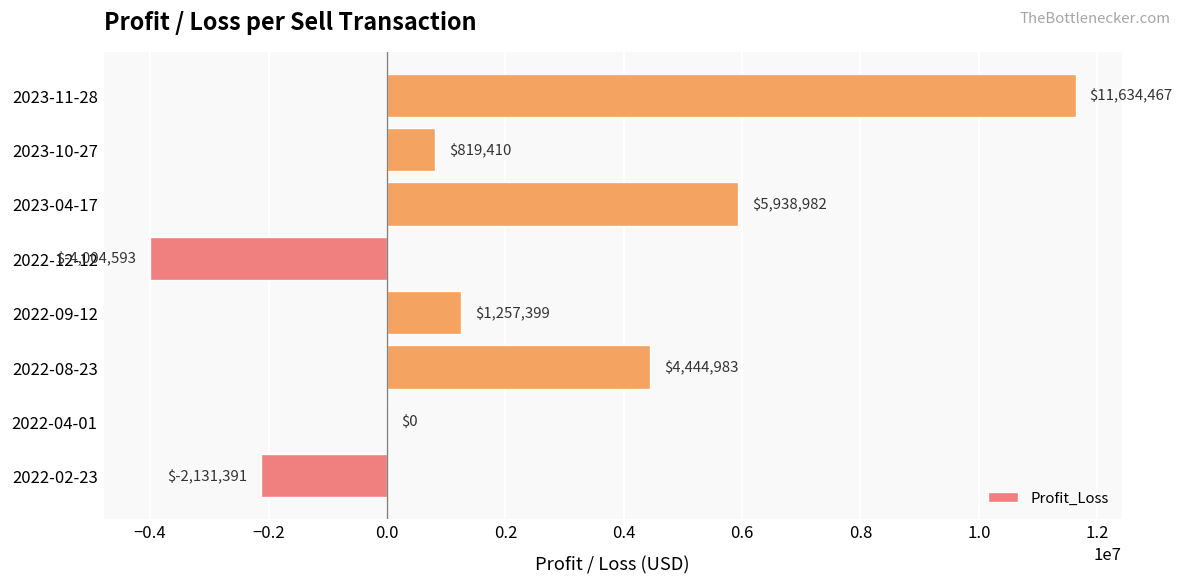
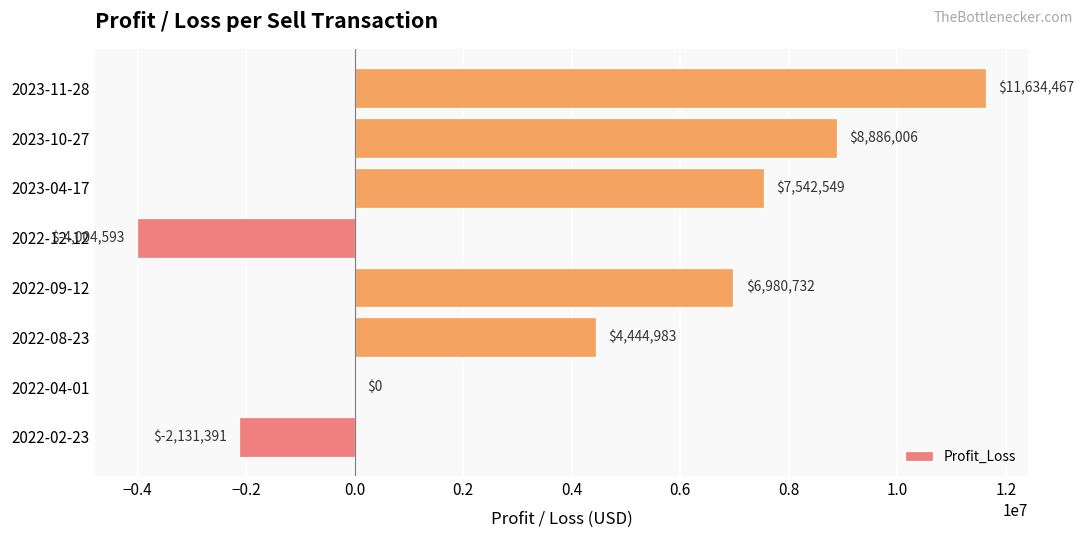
2023-10-27: $819,410 -> $8,886,006
2023-04-17: $5,938,982 -> $7,542,549
2022-09-12: $1,257,399 -> $6,980,732
